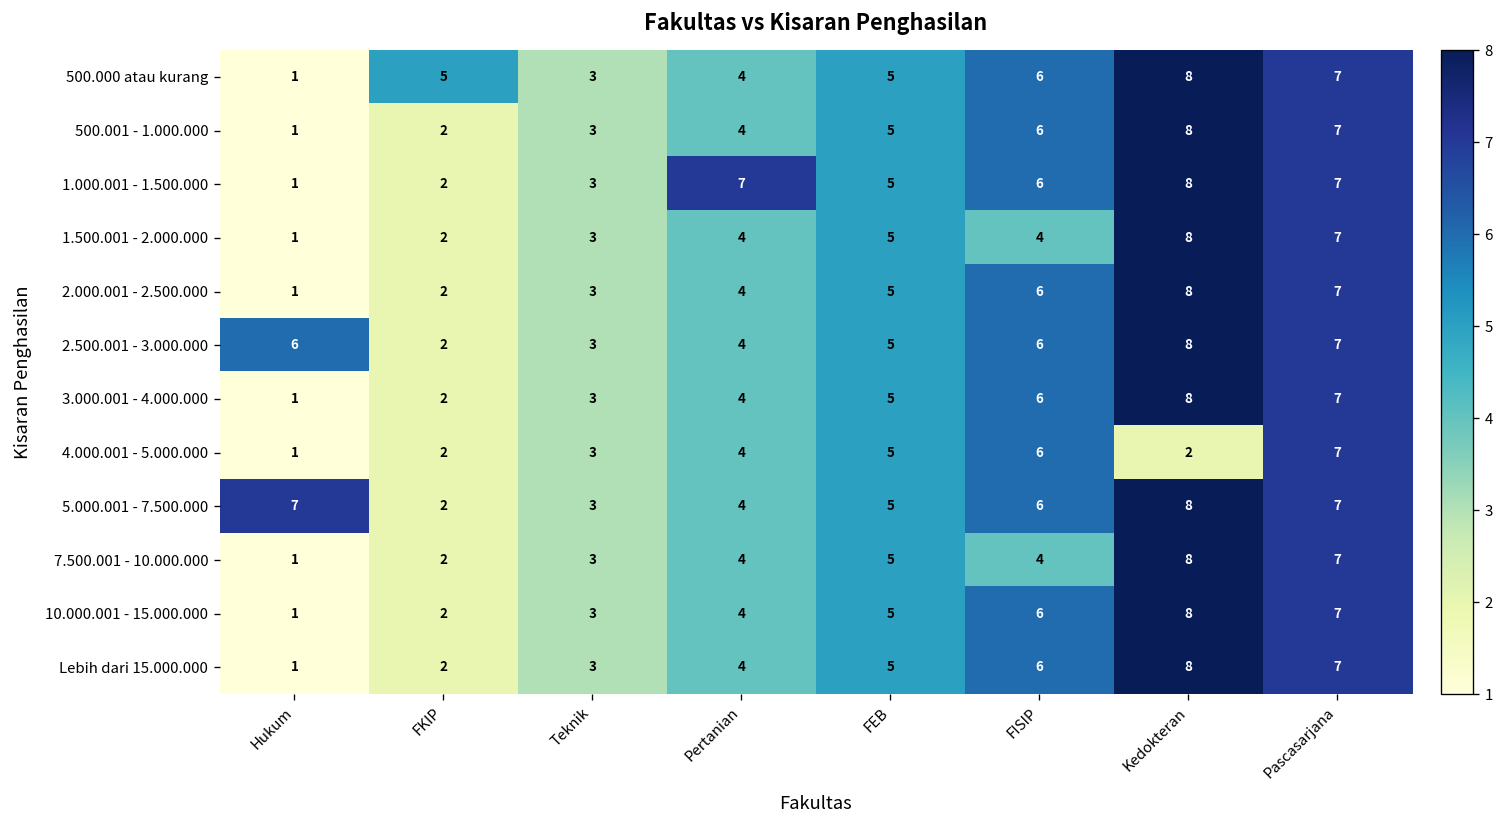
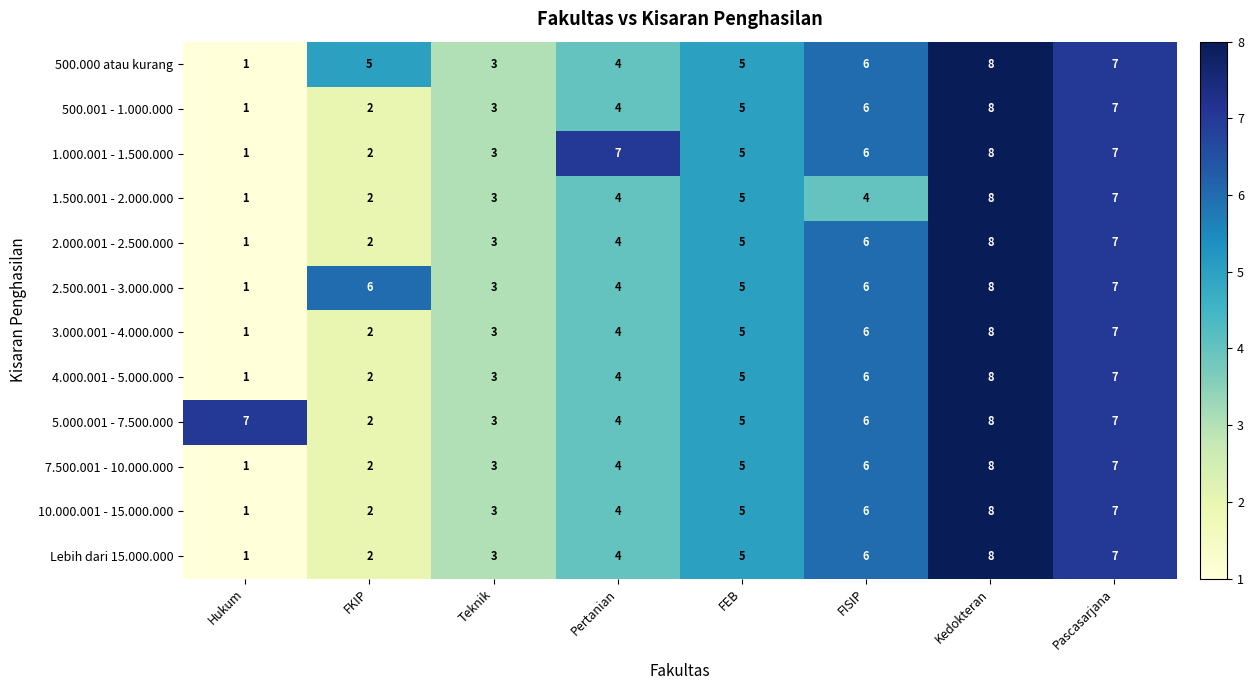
2.500.001 - 3.000.000, Hukum: 6 -> 1
2.500.001 - 3.000.000, FKIP: 2 -> 6
4.000.001 - 5.000.000, Kedokteran: 2 -> 8
7.500.001 - 10.000.000, FISIP: 4 -> 6
